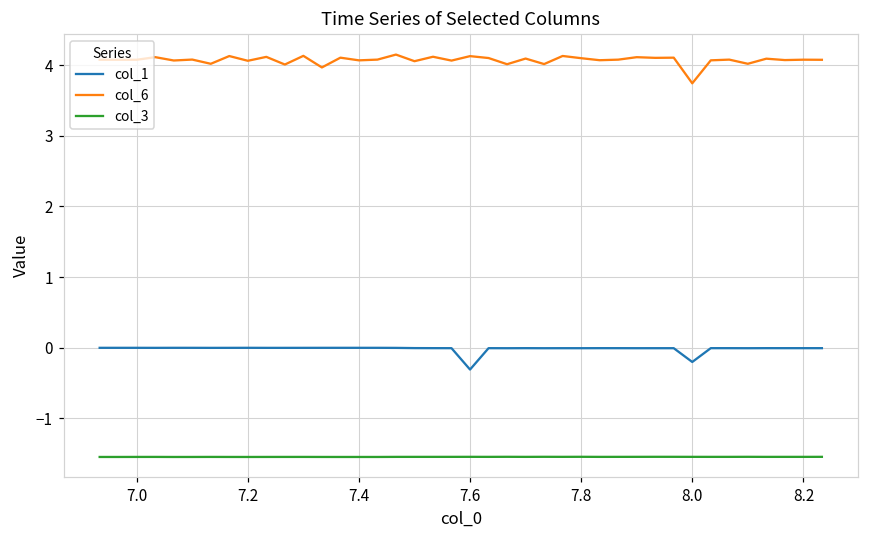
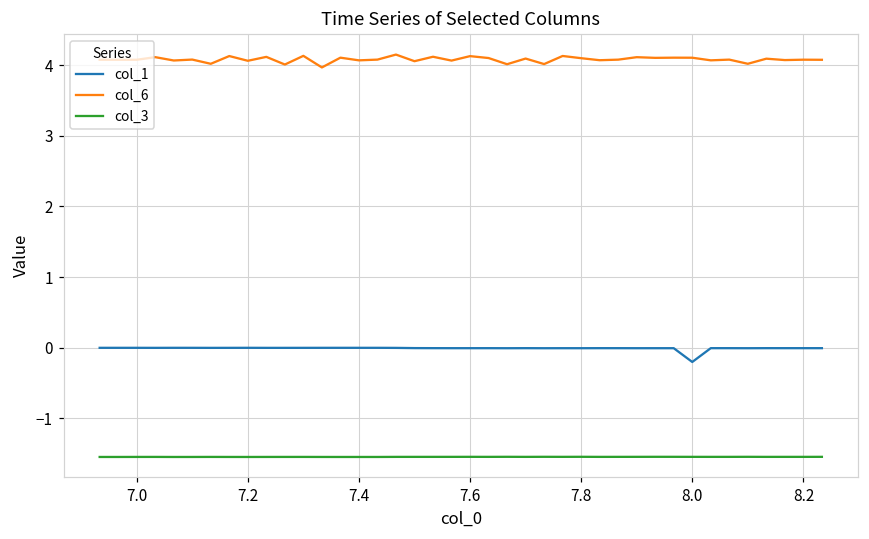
col_1, 7.6: -0.3 -> 0.0
col_6, 8.0: 3.7 -> 4.1
